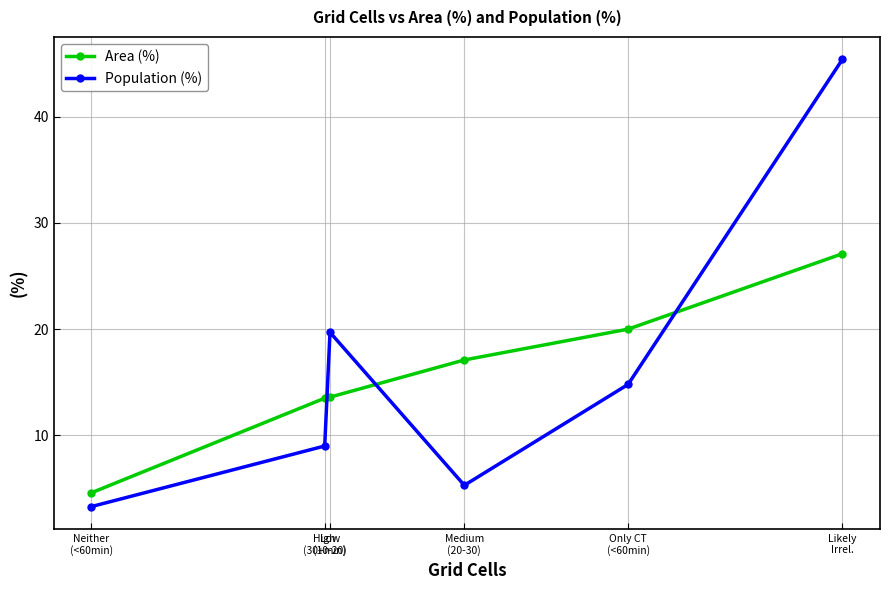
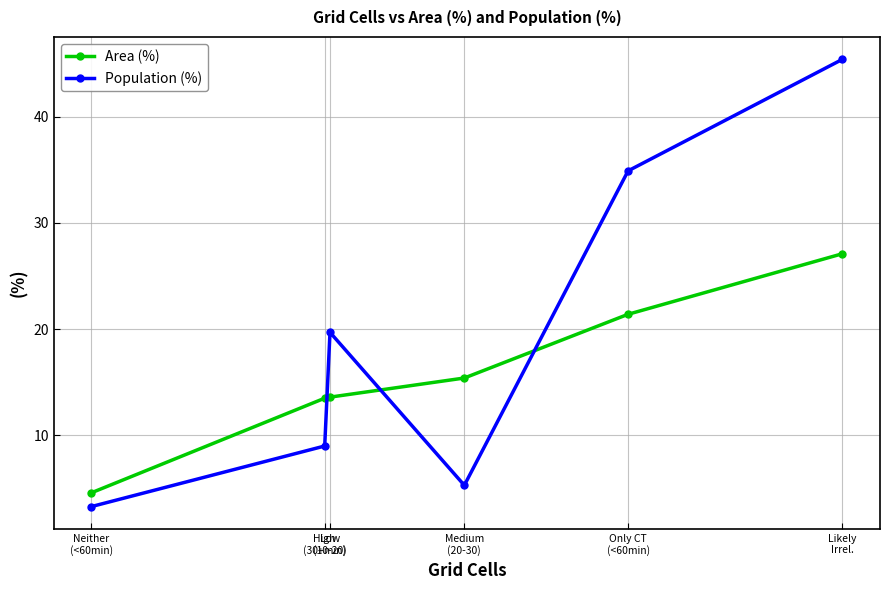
Area (%), Medium (20-30): 17.1 -> 15.4
Area (%), Only CT (<60min): 20.0 -> 21.4
Population (%), Only CT (<60min): 14.8 -> 34.9
